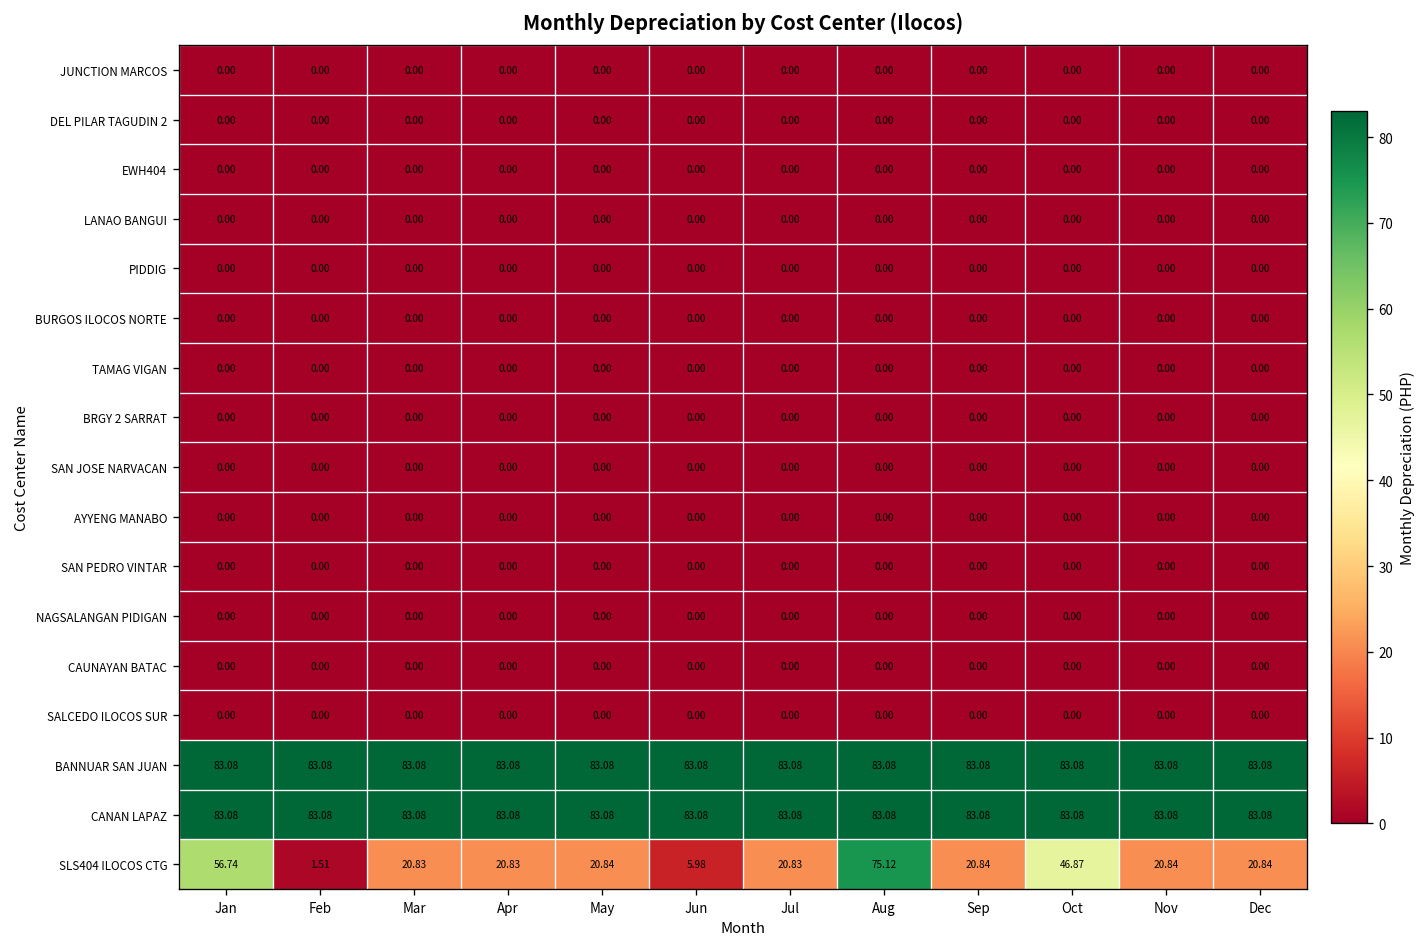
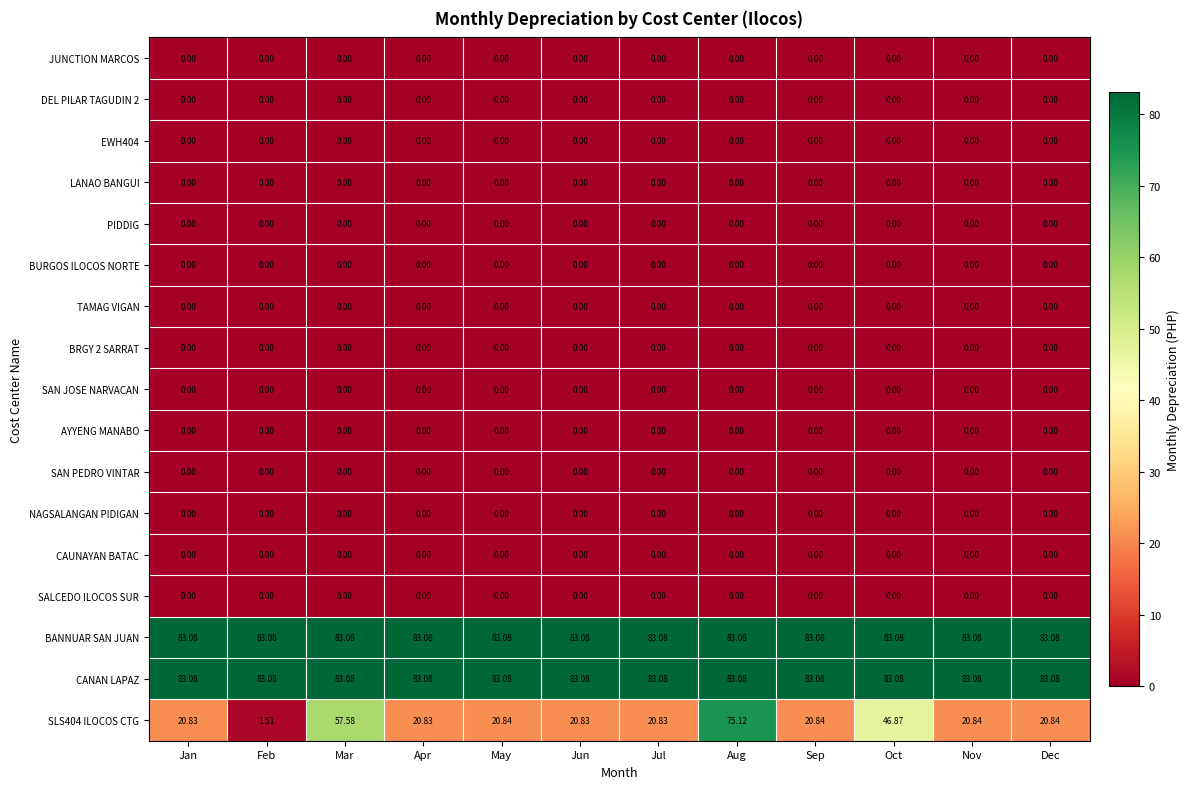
SLS404 ILOCOS CTG, Jan: 56.74 -> 20.83
SLS404 ILOCOS CTG, Mar: 20.83 -> 57.58
SLS404 ILOCOS CTG, Jun: 5.98 -> 20.83
